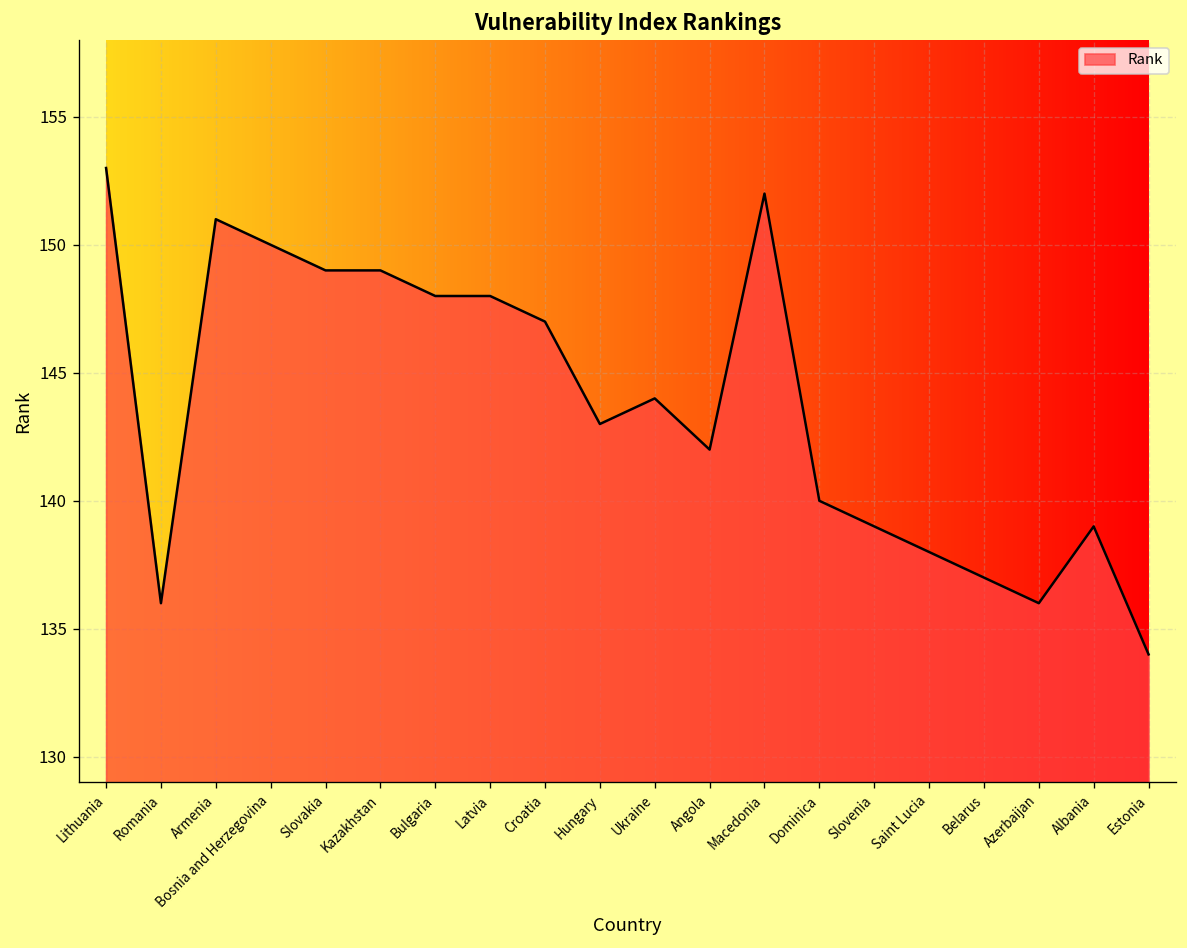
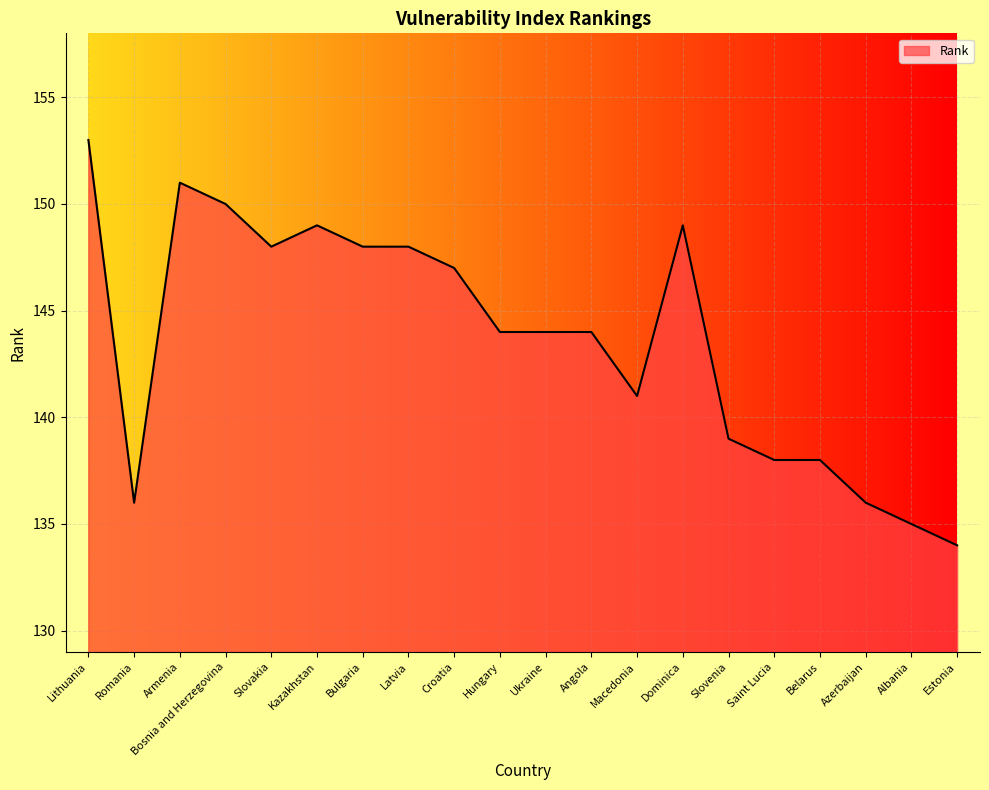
Slovakia: 149 -> 148
Hungary: 143 -> 144
Angola: 142 -> 144
Macedonia: 152 -> 141
Dominica: 140 -> 149
Belarus: 137 -> 138
Albania: 139 -> 135
